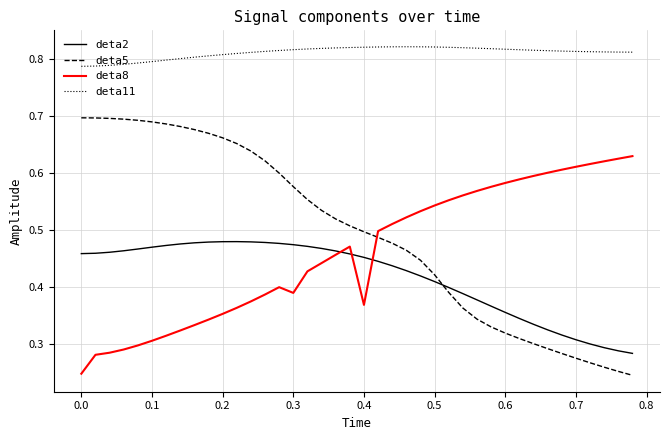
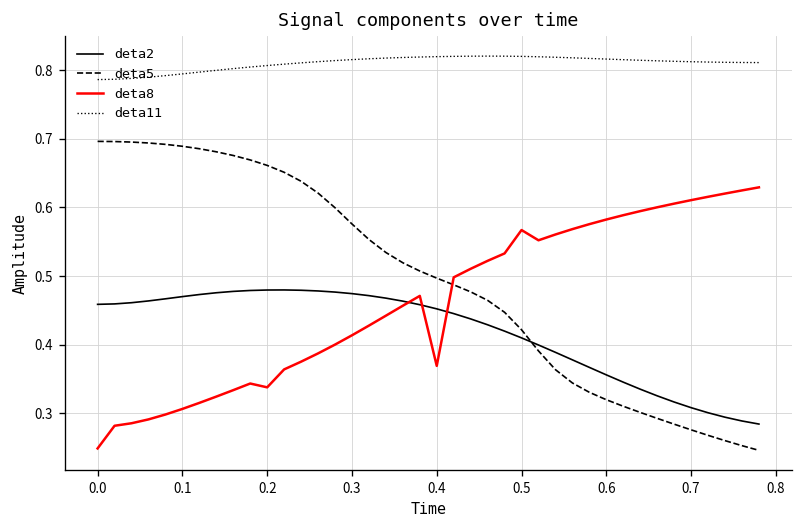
deta8, 0.2: 0.35 -> 0.34
deta8, 0.3: 0.39 -> 0.41
deta8, 0.5: 0.54 -> 0.57
